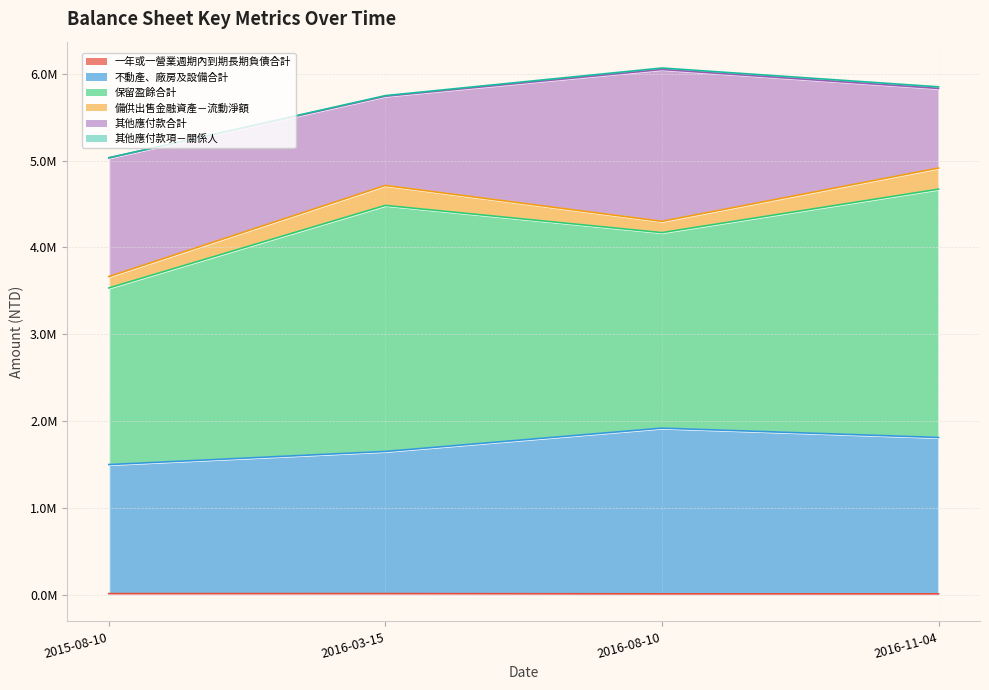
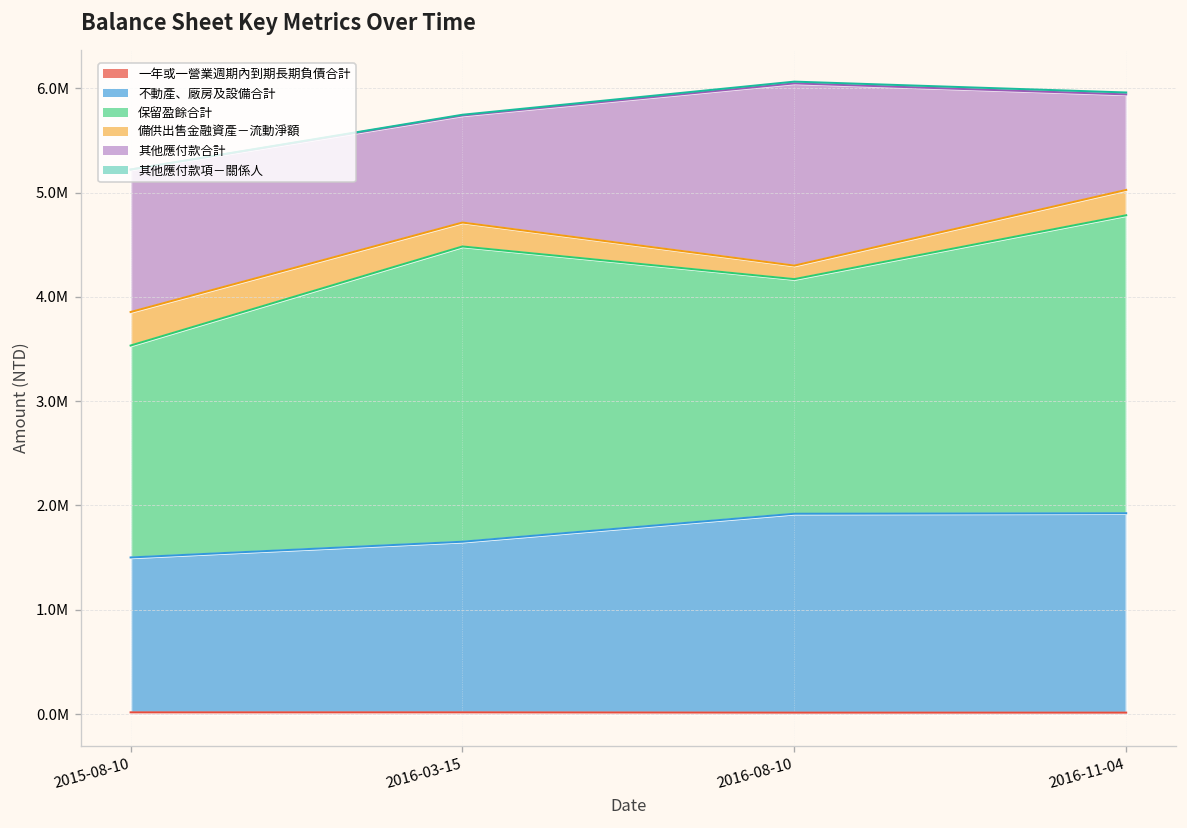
備供出售金融資產－流動淨額, 2015-08-10: 100000 -> 300000
不動產、廠房及設備合計, 2016-11-04: 1800000 -> 1900000
